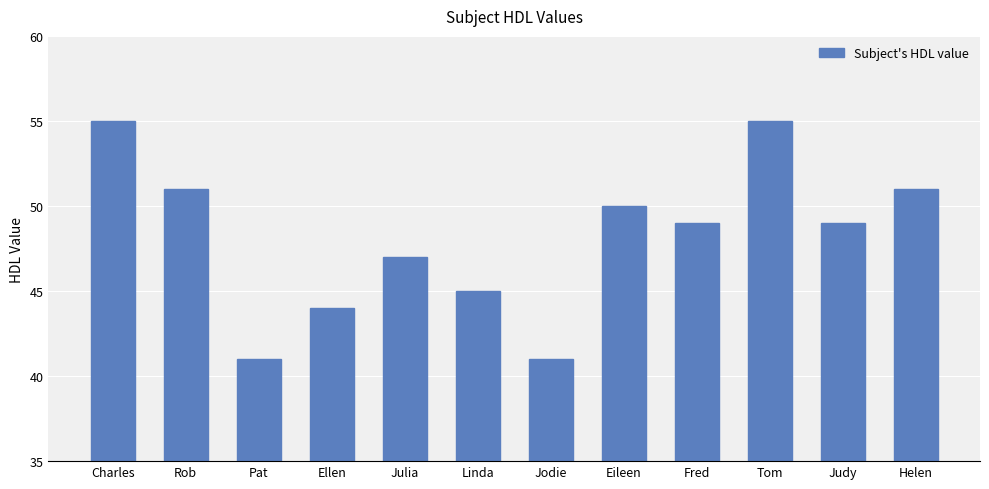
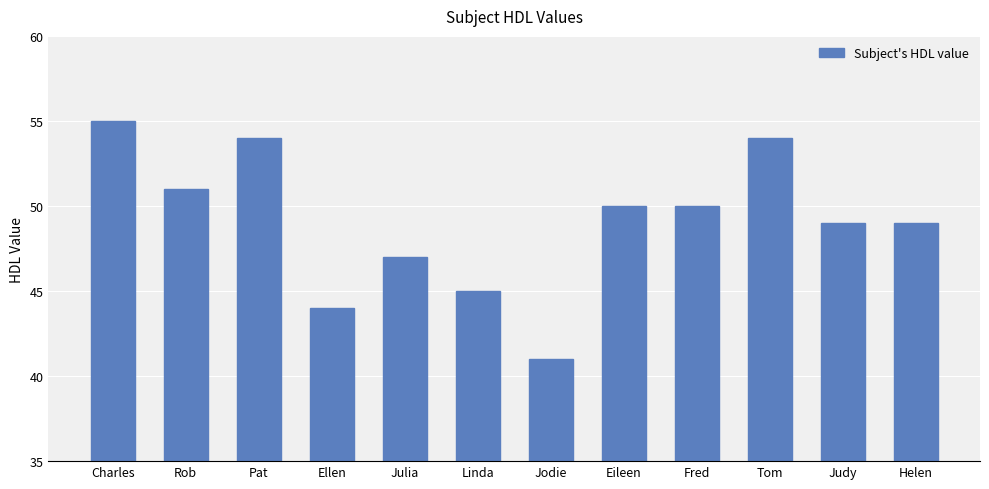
Pat: 41 -> 54
Fred: 49 -> 50
Tom: 55 -> 54
Helen: 51 -> 49
